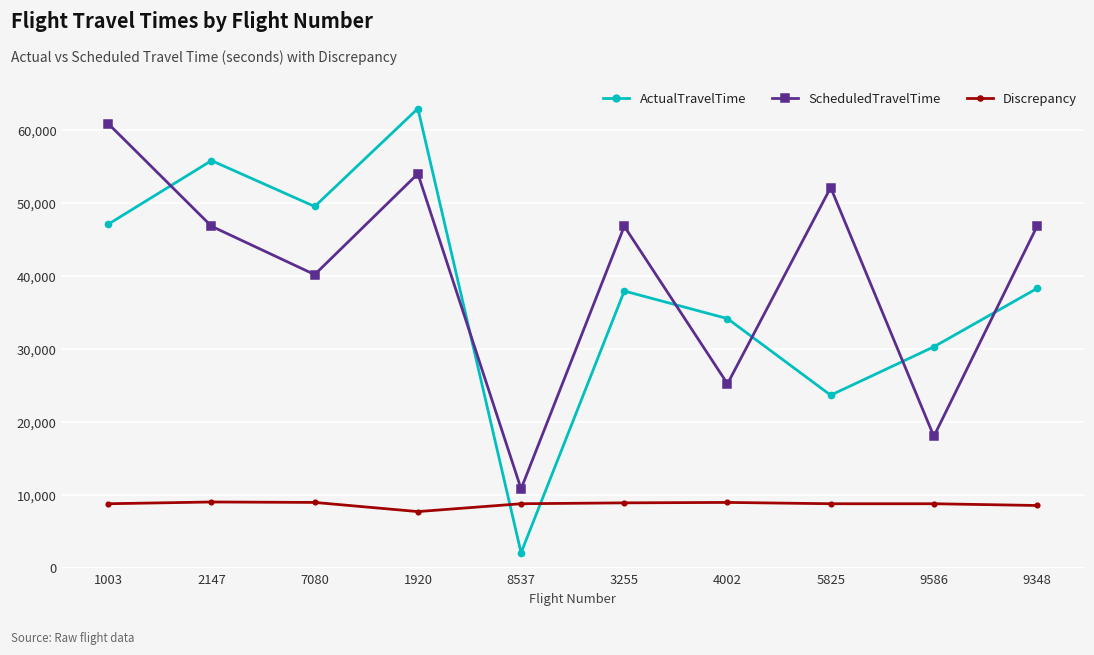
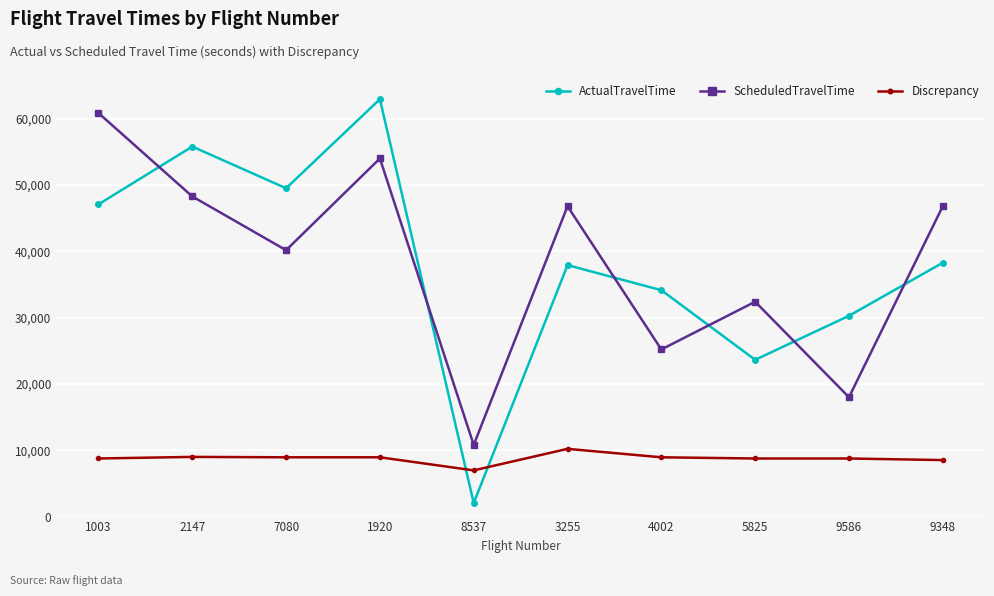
ScheduledTravelTime, 2147: 47,000 -> 48,000
Discrepancy, 1920: 8,000 -> 9,000
Discrepancy, 8537: 9,000 -> 7,000
Discrepancy, 3255: 9,000 -> 10,000
ScheduledTravelTime, 5825: 52,000 -> 32,000
